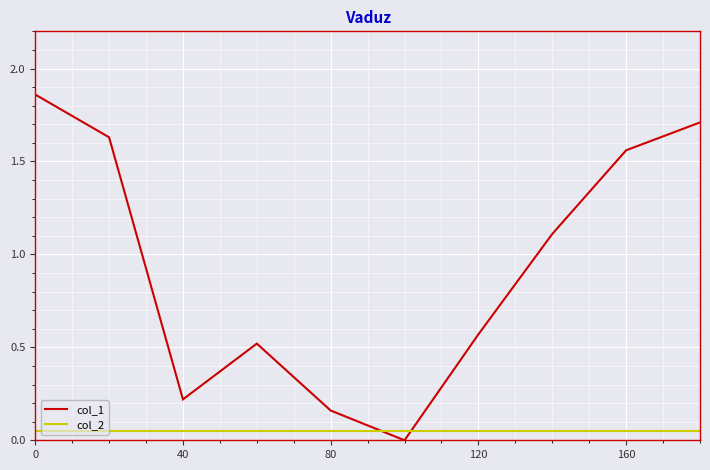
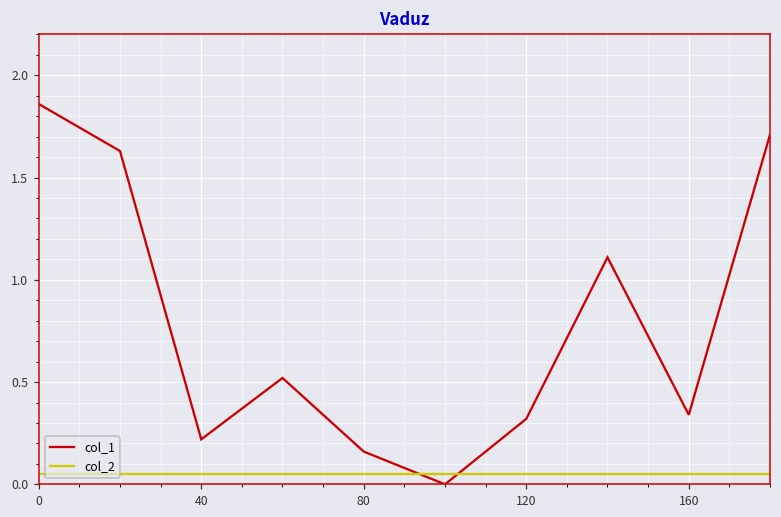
col_1, 120: 0.57 -> 0.32
col_1, 160: 1.56 -> 0.34
